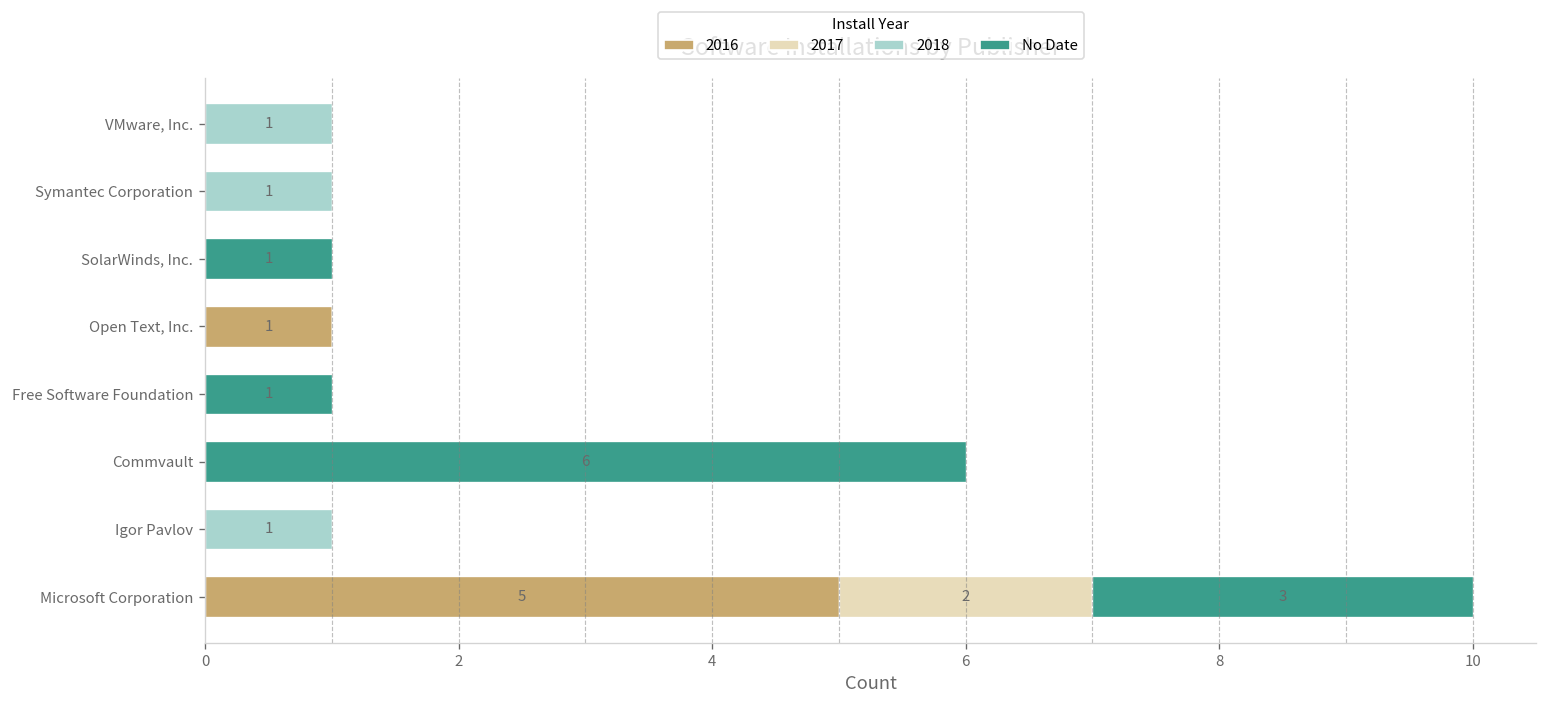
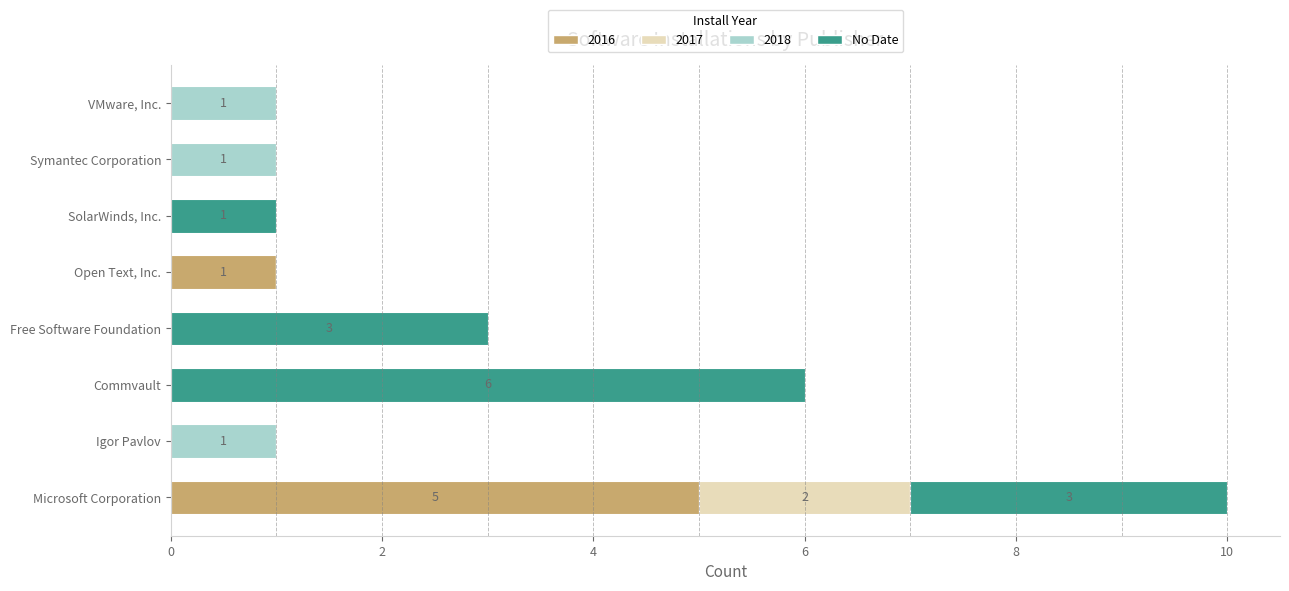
No Date, Free Software Foundation: 1 -> 3
